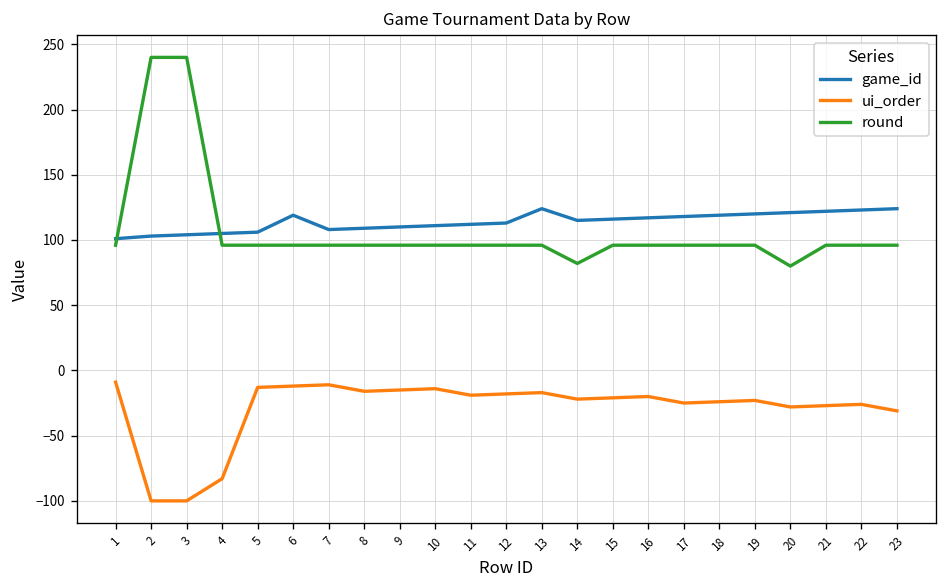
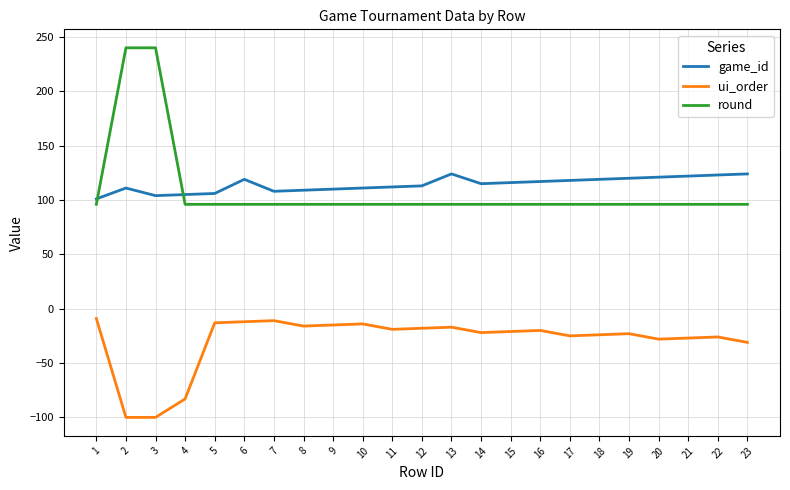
game_id, 2: 103 -> 111
round, 14: 82 -> 96
round, 20: 80 -> 96
